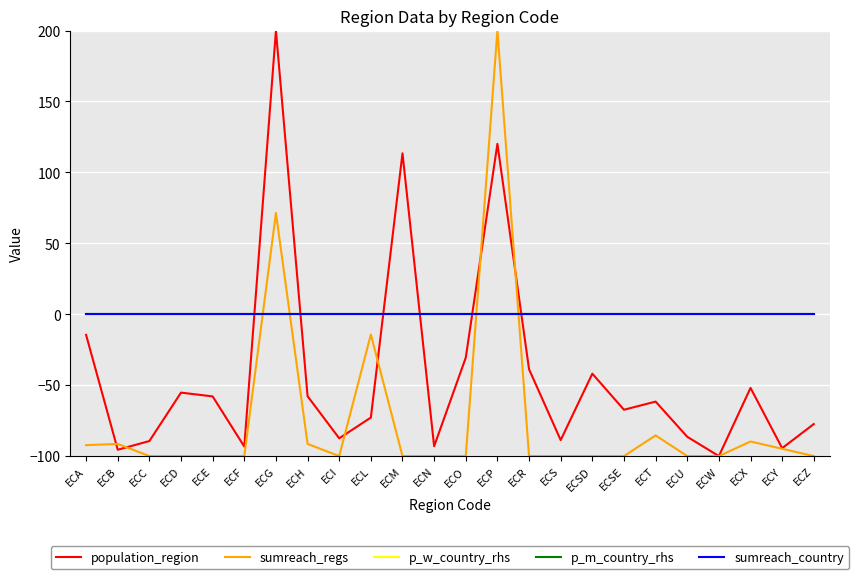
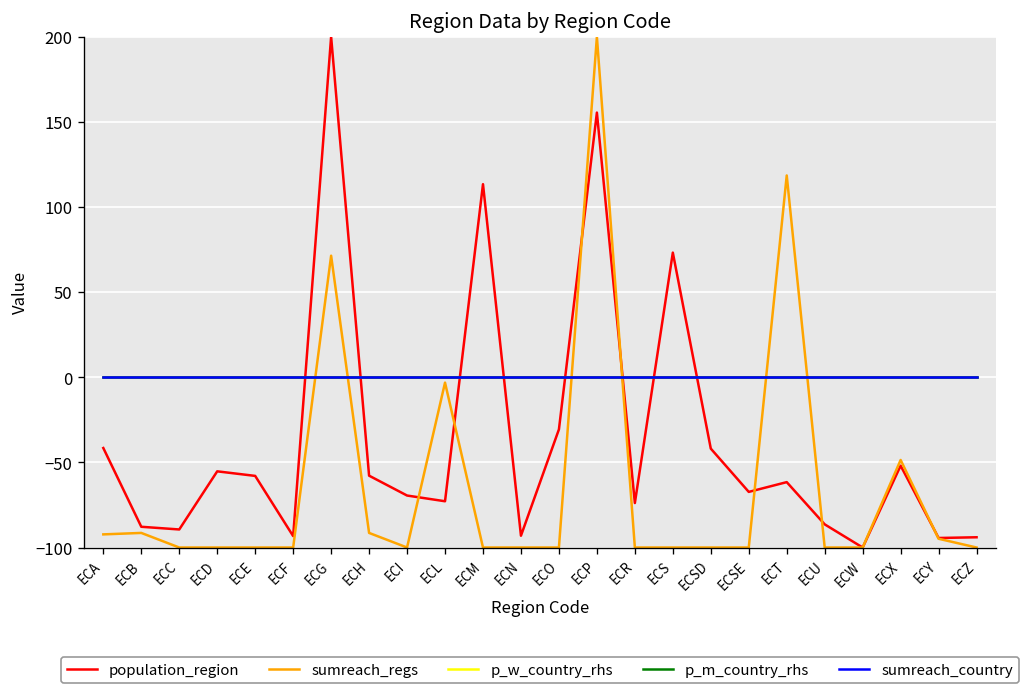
population_region, ECA: -15 -> -42
population_region, ECB: -96 -> -88
population_region, ECI: -87 -> -69
sumreach_regs, ECL: -14 -> -3
population_region, ECP: 120 -> 156
population_region, ECR: -39 -> -74
population_region, ECS: -89 -> 73
sumreach_regs, ECT: -85 -> 119
sumreach_regs, ECX: -90 -> -49
population_region, ECZ: -77 -> -94
